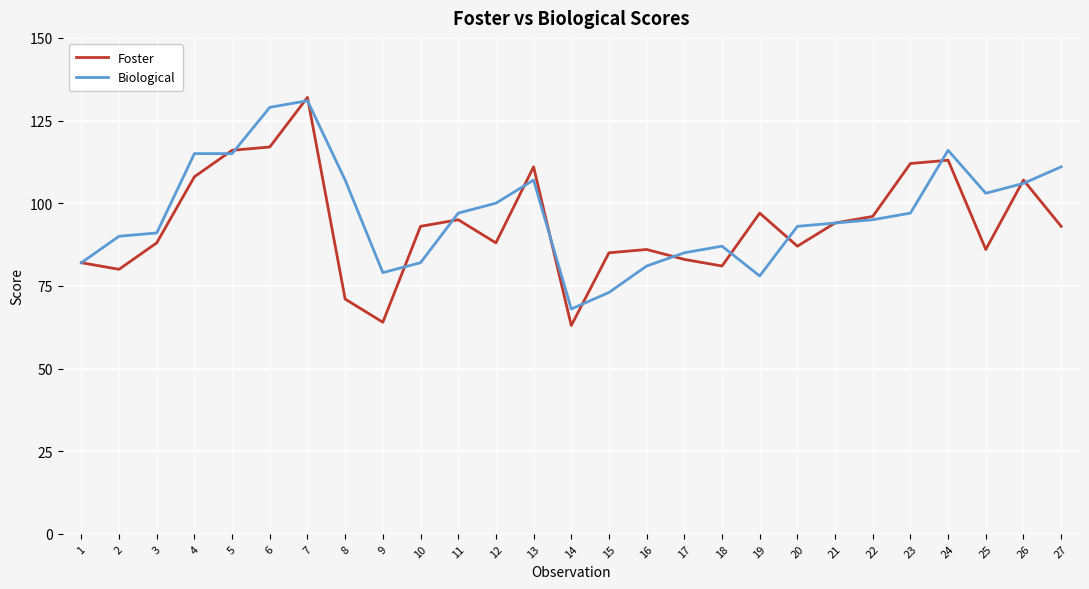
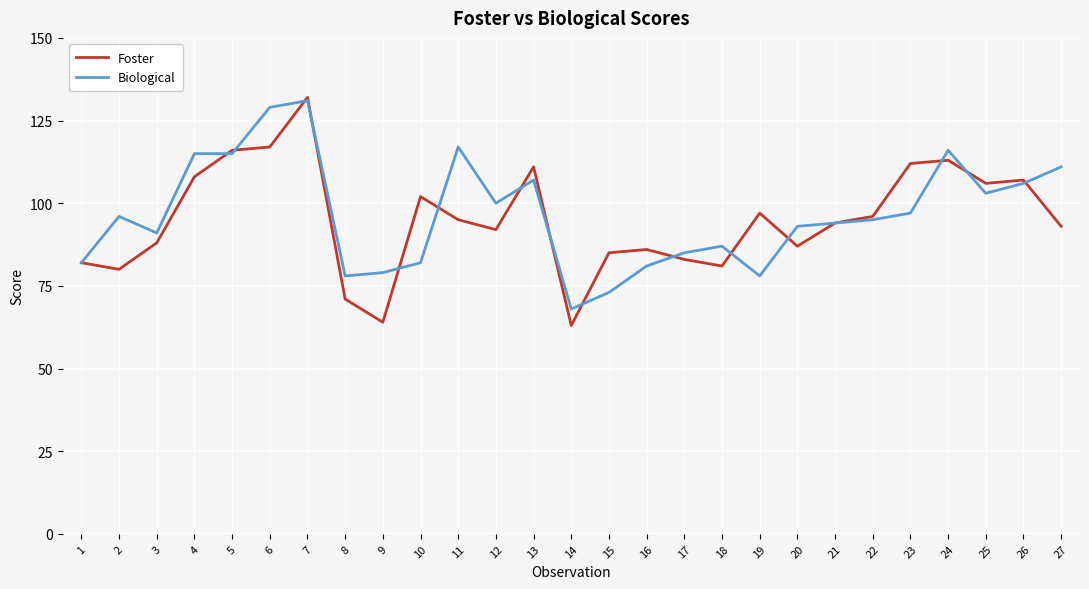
Biological, 2: 90 -> 96
Biological, 8: 107 -> 78
Foster, 10: 93 -> 102
Biological, 11: 97 -> 117
Foster, 12: 88 -> 92
Foster, 25: 86 -> 106
